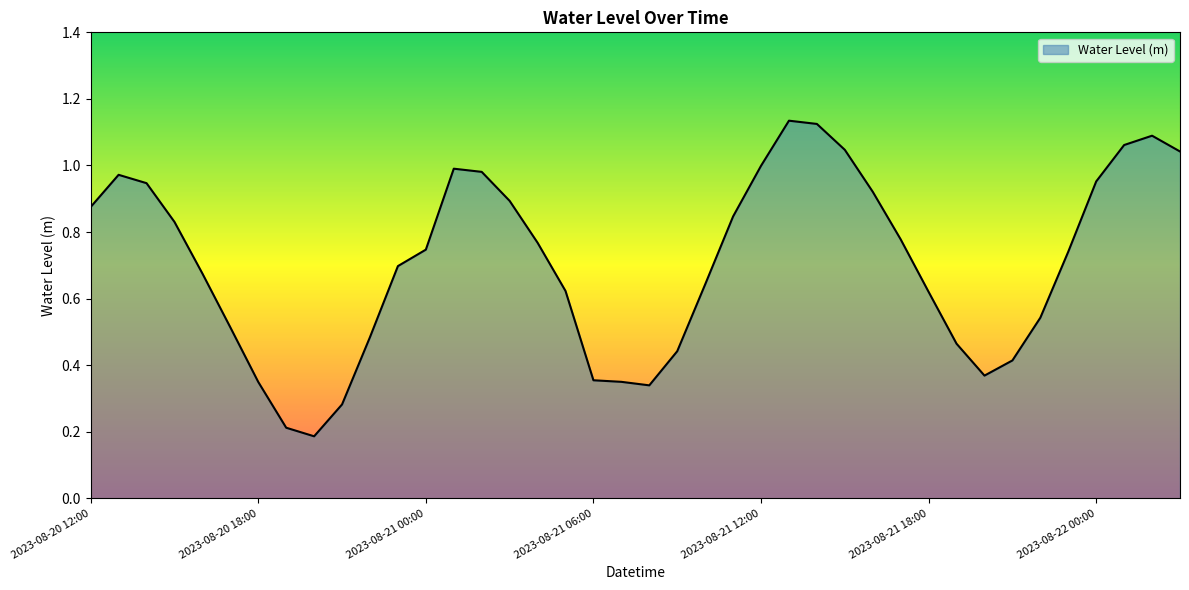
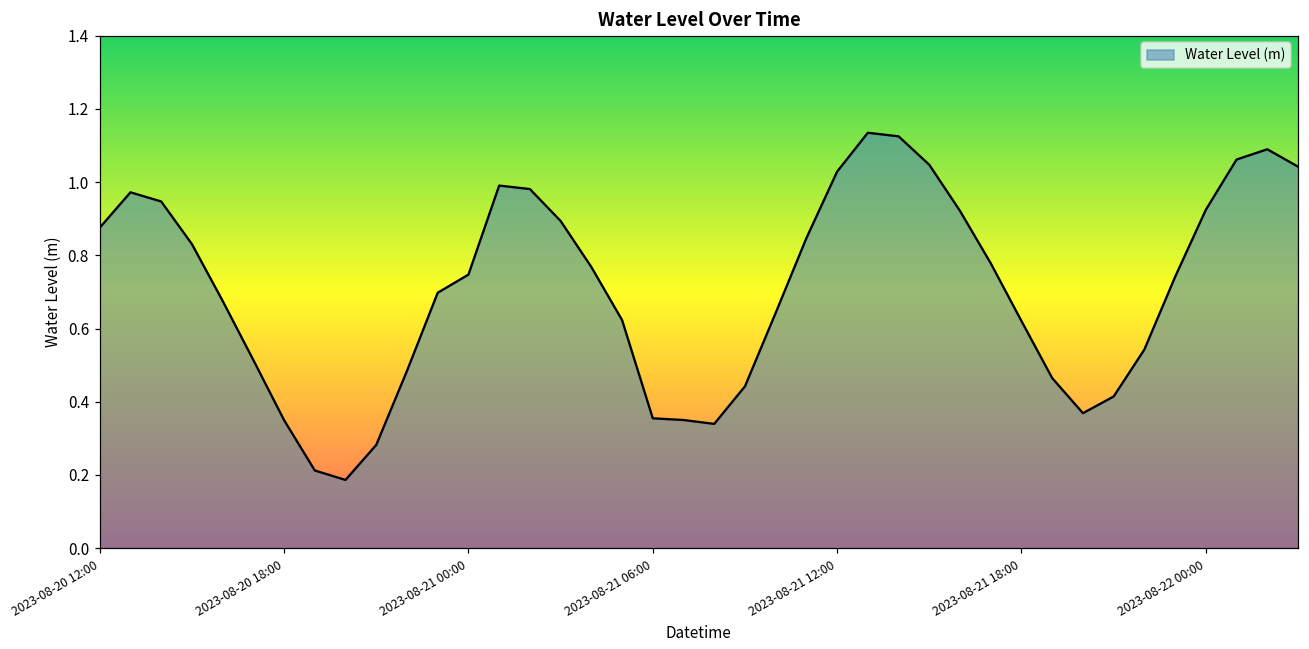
2023-08-21 12:00: 1.00 -> 1.03
2023-08-22 00:00: 0.95 -> 0.92
